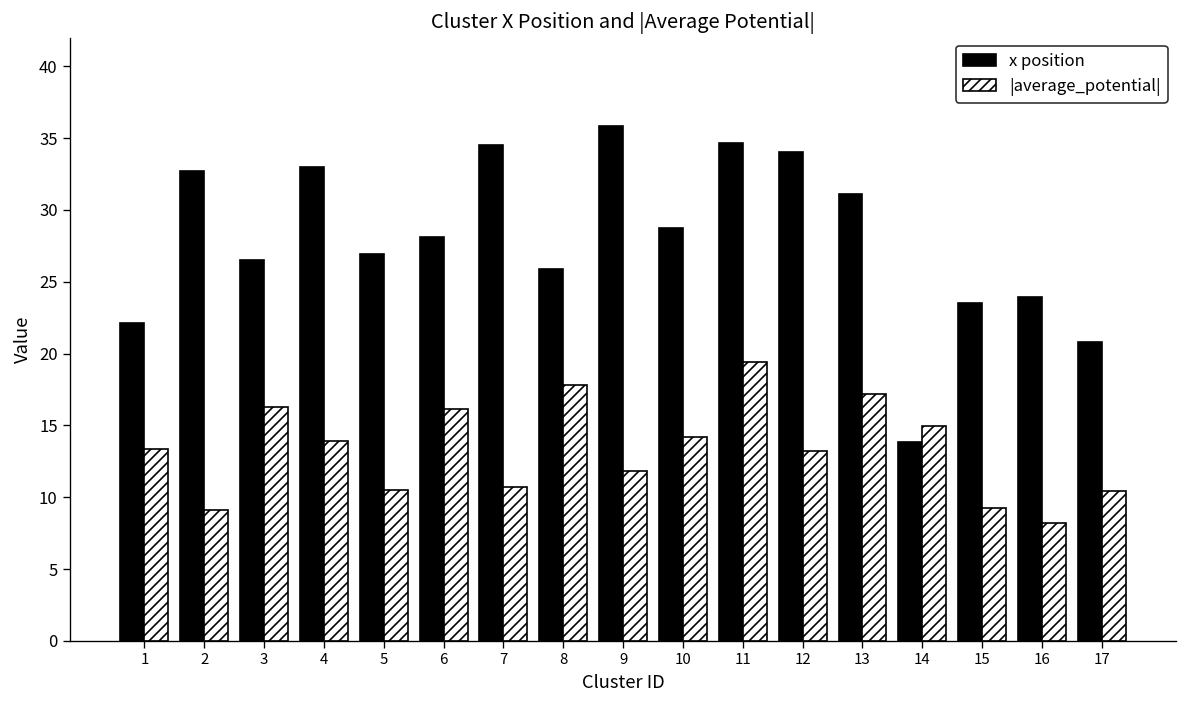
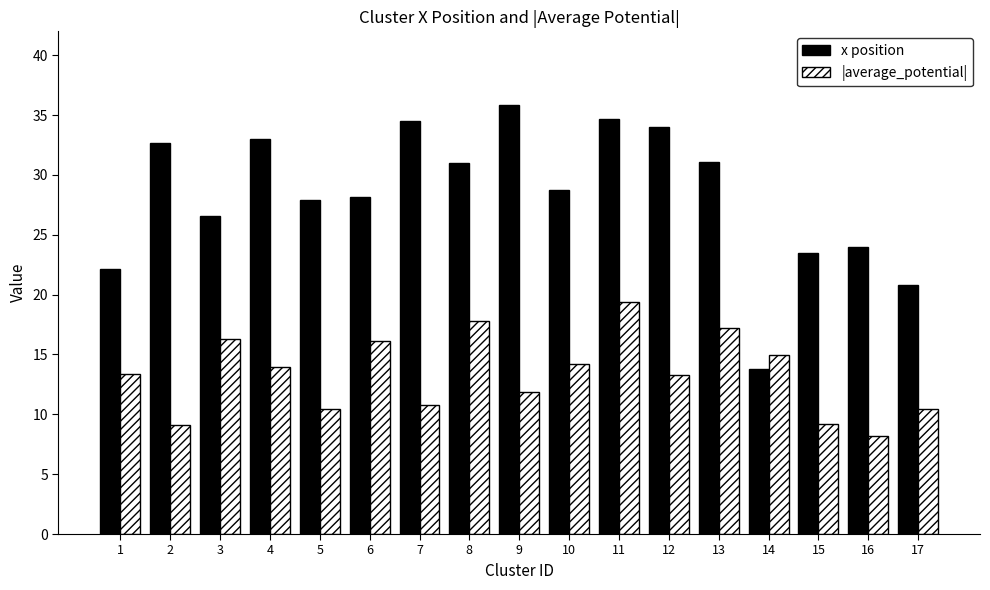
x position, 5: 26.9 -> 27.9
x position, 8: 25.9 -> 31.0
